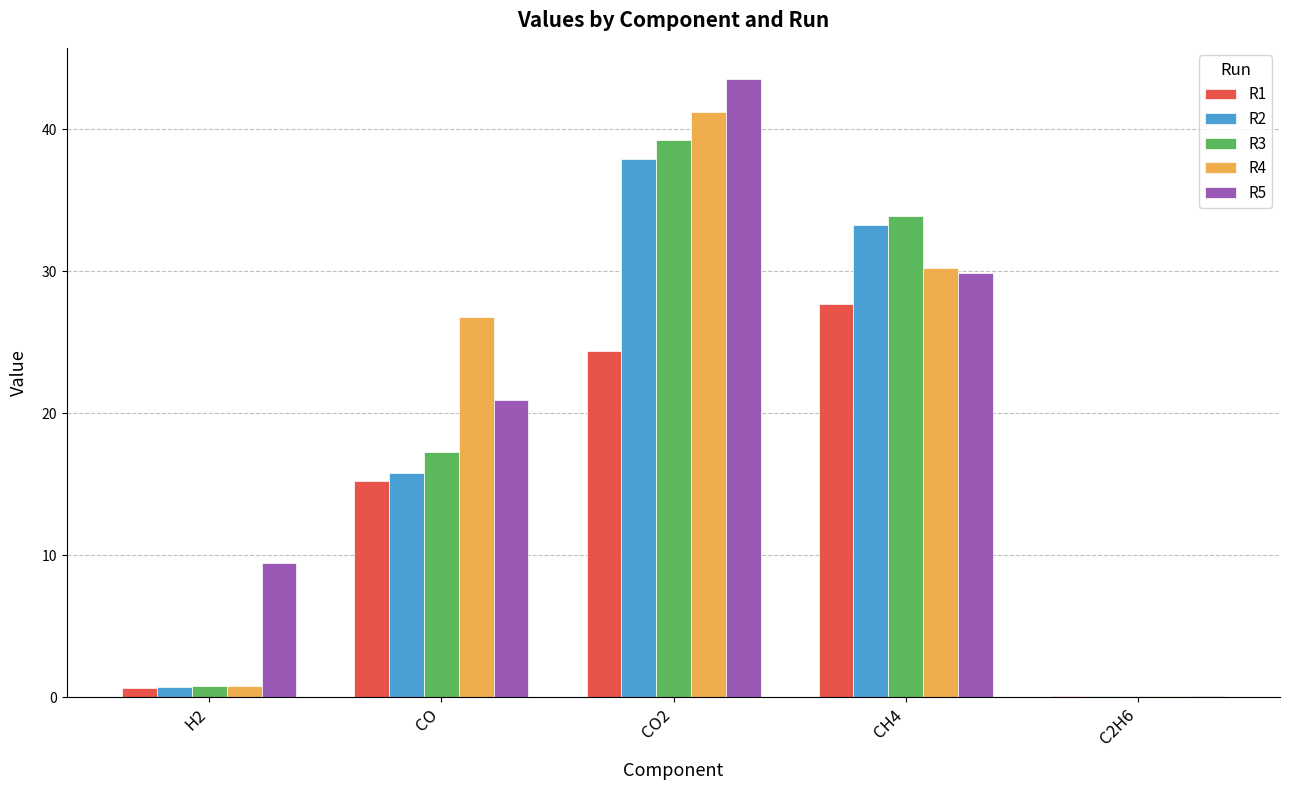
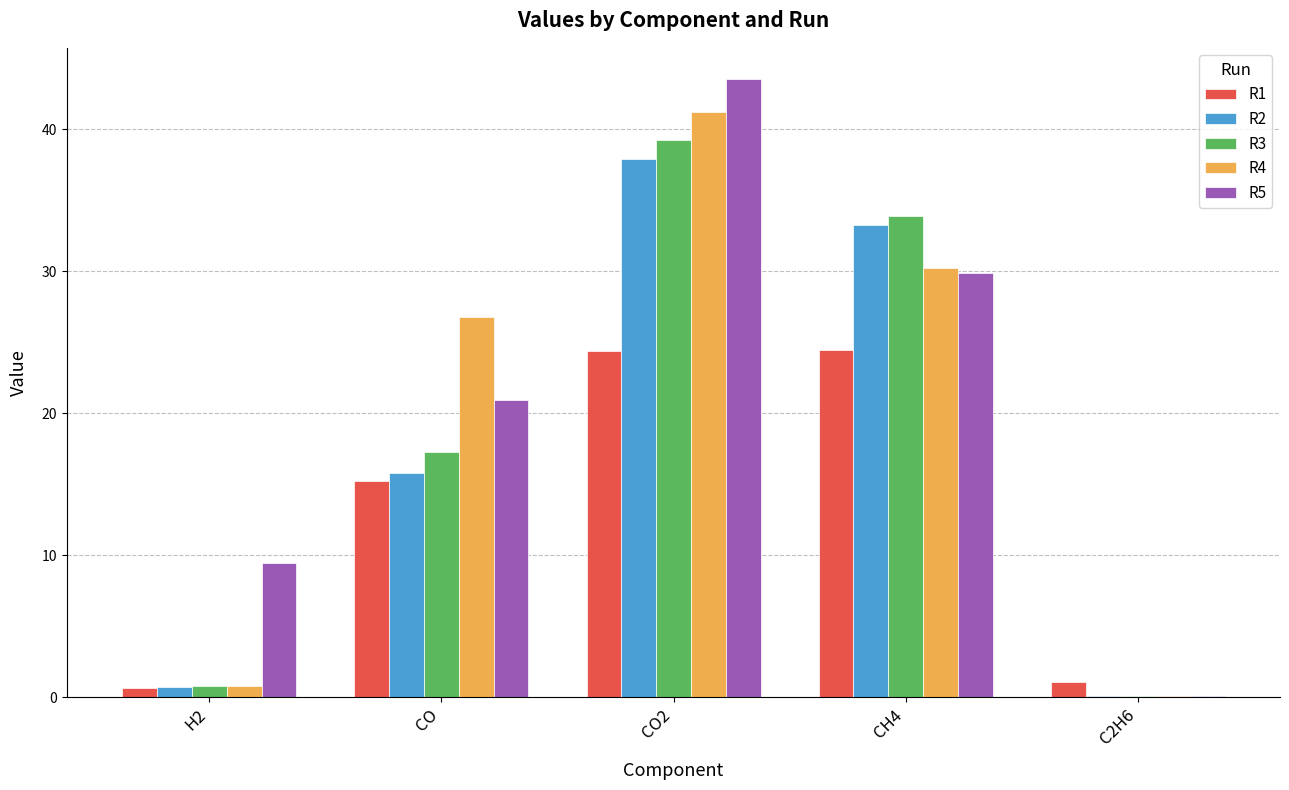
R1, CH4: 27.7 -> 24.4
R1, C2H6: 0.1 -> 1.1
